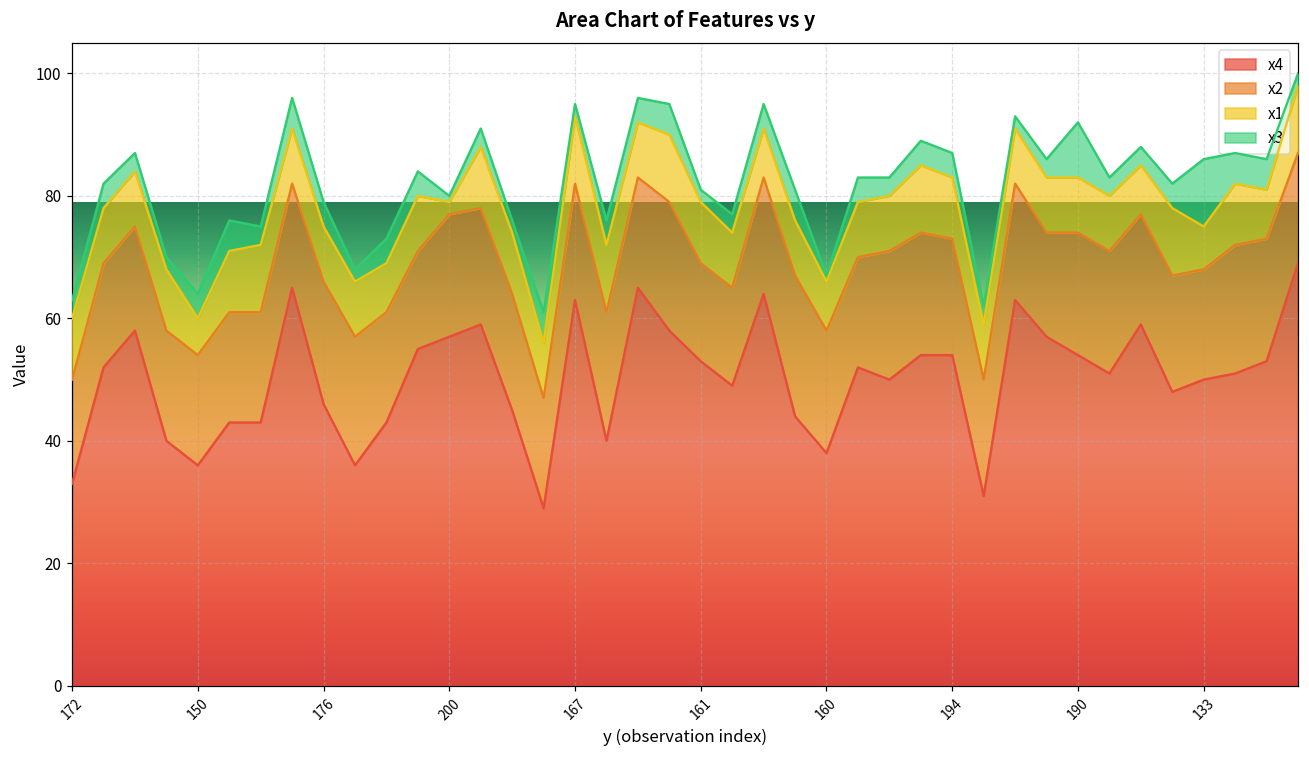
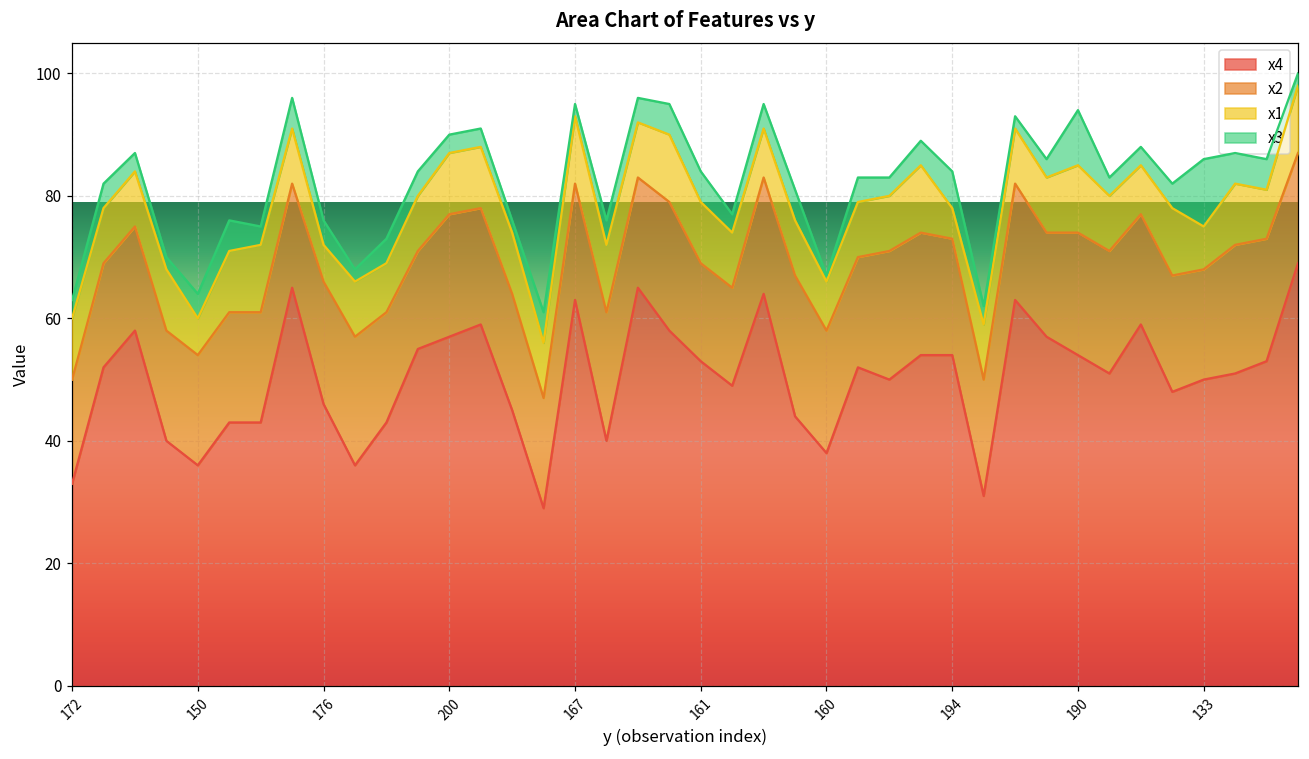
x1, 176: 9 -> 6
x1, 200: 2 -> 10
x3, 200: 1 -> 3
x3, 161: 2 -> 5
x1, 194: 10 -> 5
x3, 194: 4 -> 6
x1, 190: 9 -> 11
